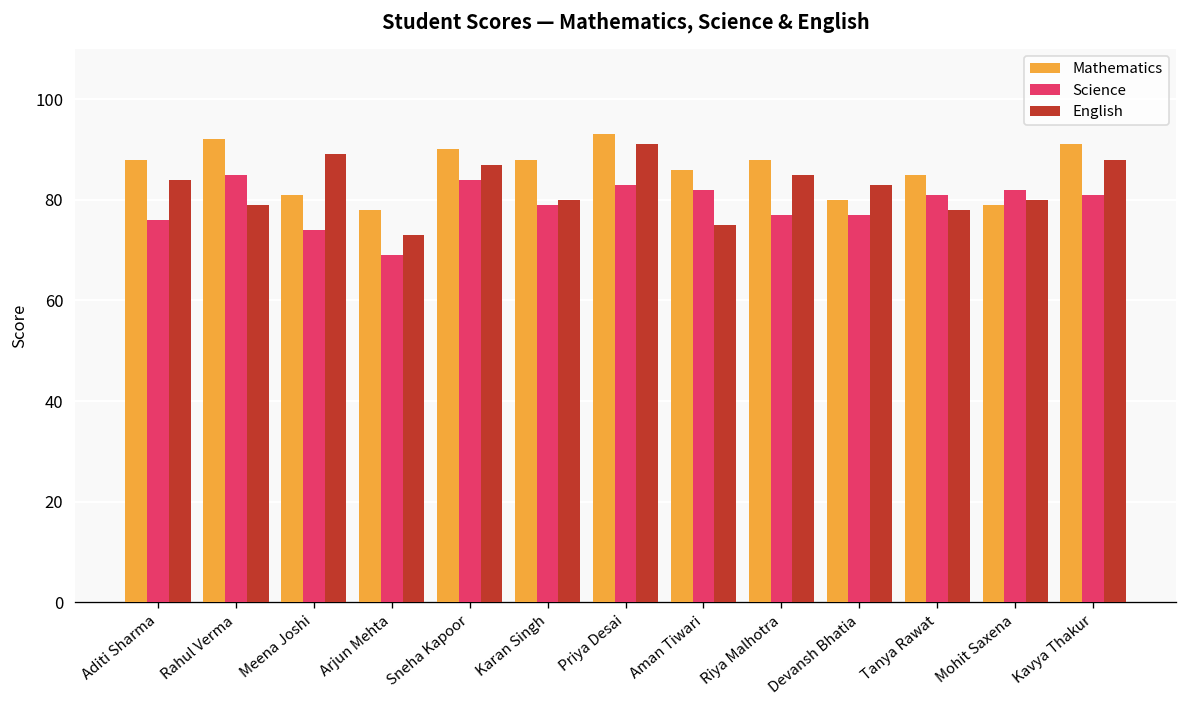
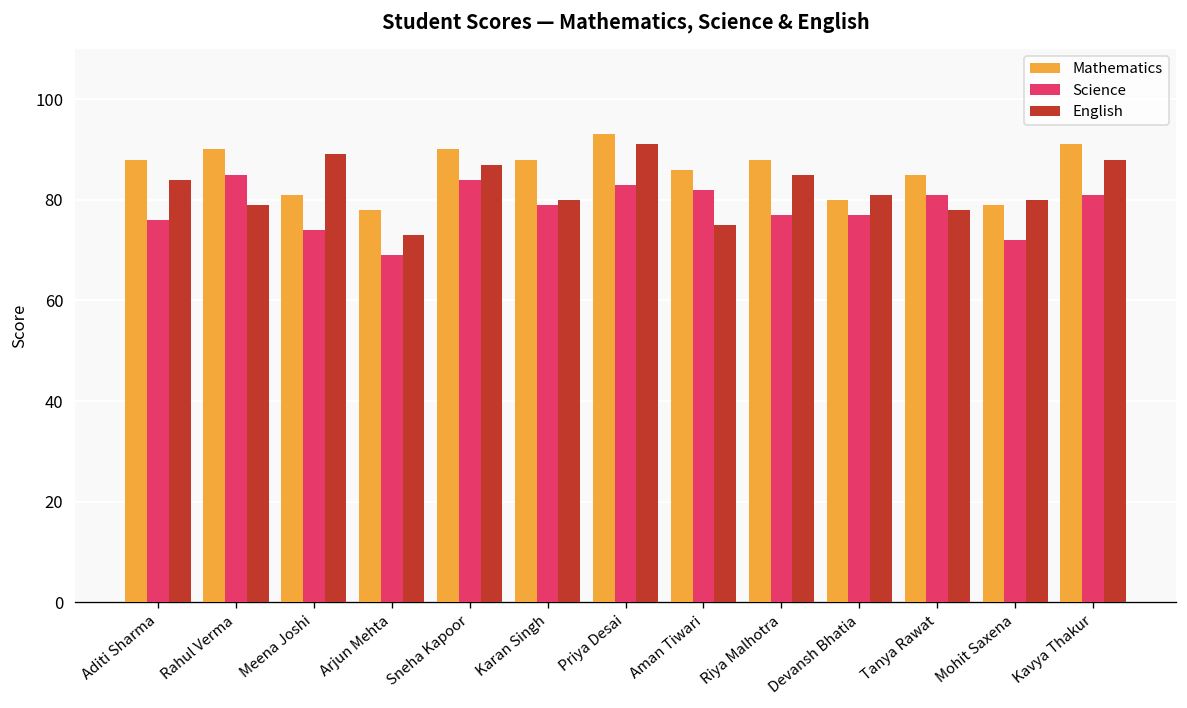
Mathematics, Rahul Verma: 92 -> 90
English, Devansh Bhatia: 83 -> 81
Science, Mohit Saxena: 82 -> 72
